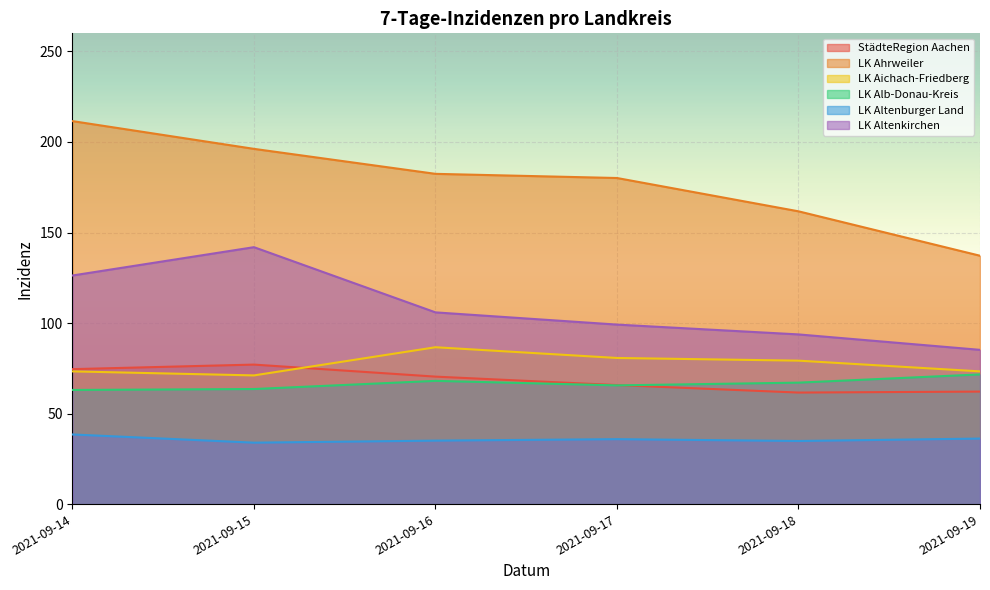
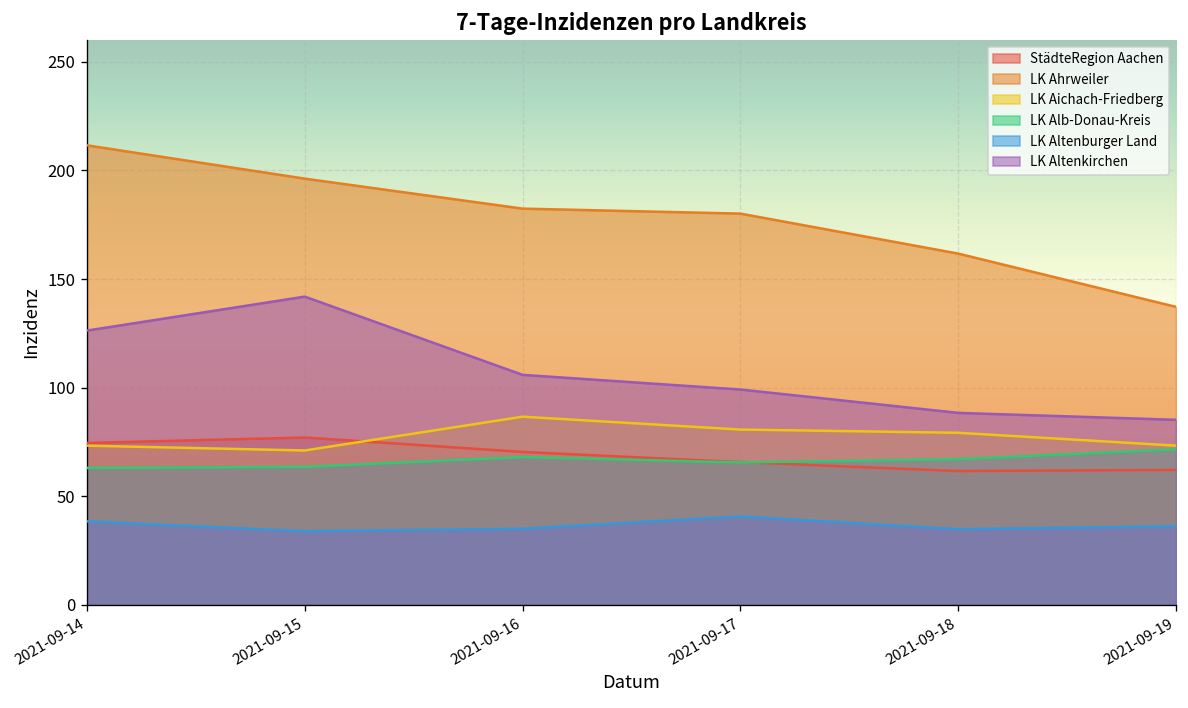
LK Altenburger Land, 2021-09-17: 36 -> 41
LK Altenkirchen, 2021-09-18: 94 -> 88
